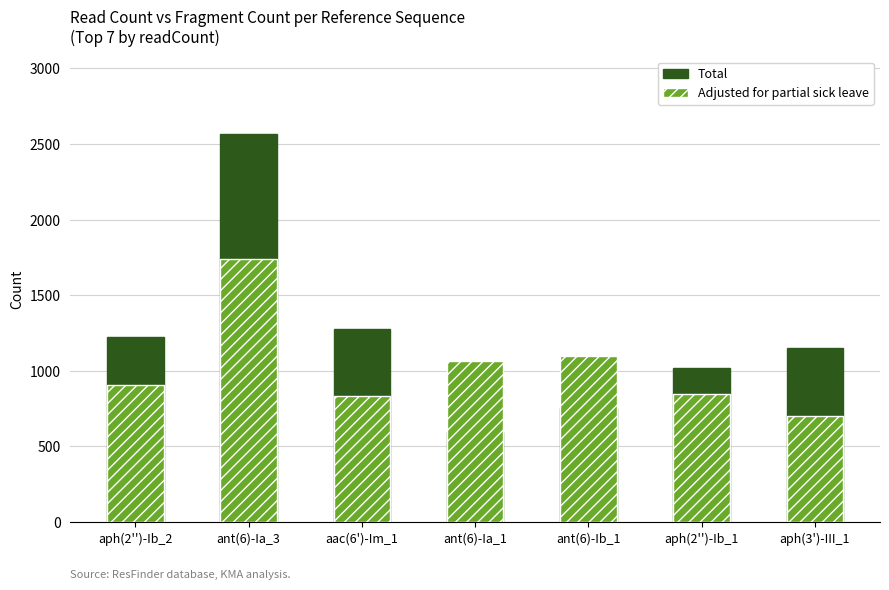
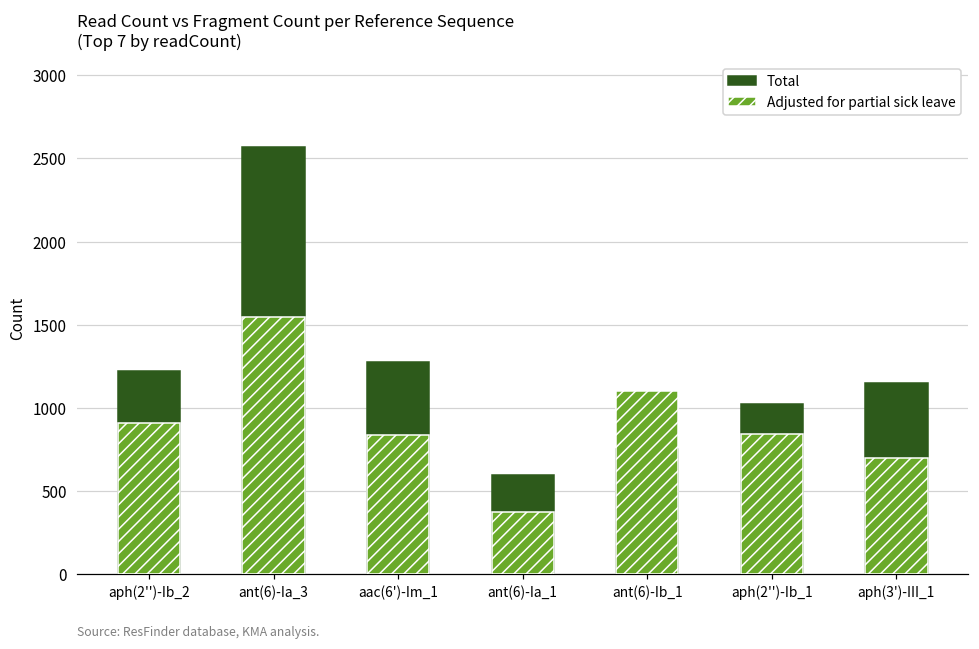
Adjusted for partial sick leave, ant(6)-Ia_3: 1740 -> 1550
Adjusted for partial sick leave, ant(6)-Ia_1: 1060 -> 370
